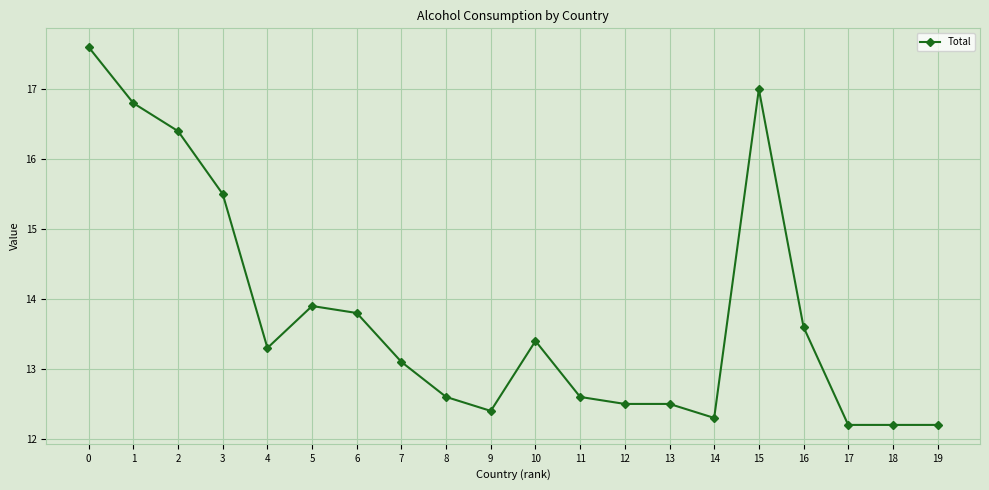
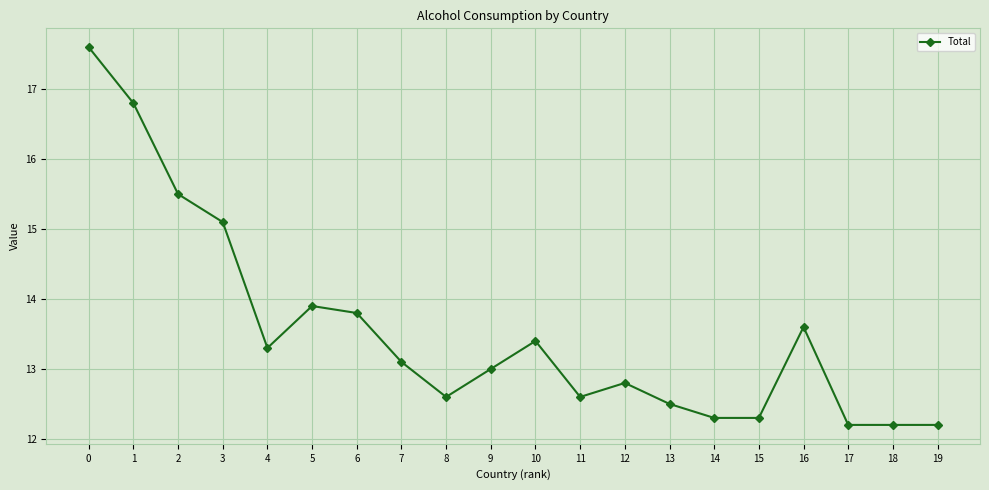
2: 16.4 -> 15.5
3: 15.5 -> 15.1
9: 12.4 -> 13.0
12: 12.5 -> 12.8
15: 17.0 -> 12.3
